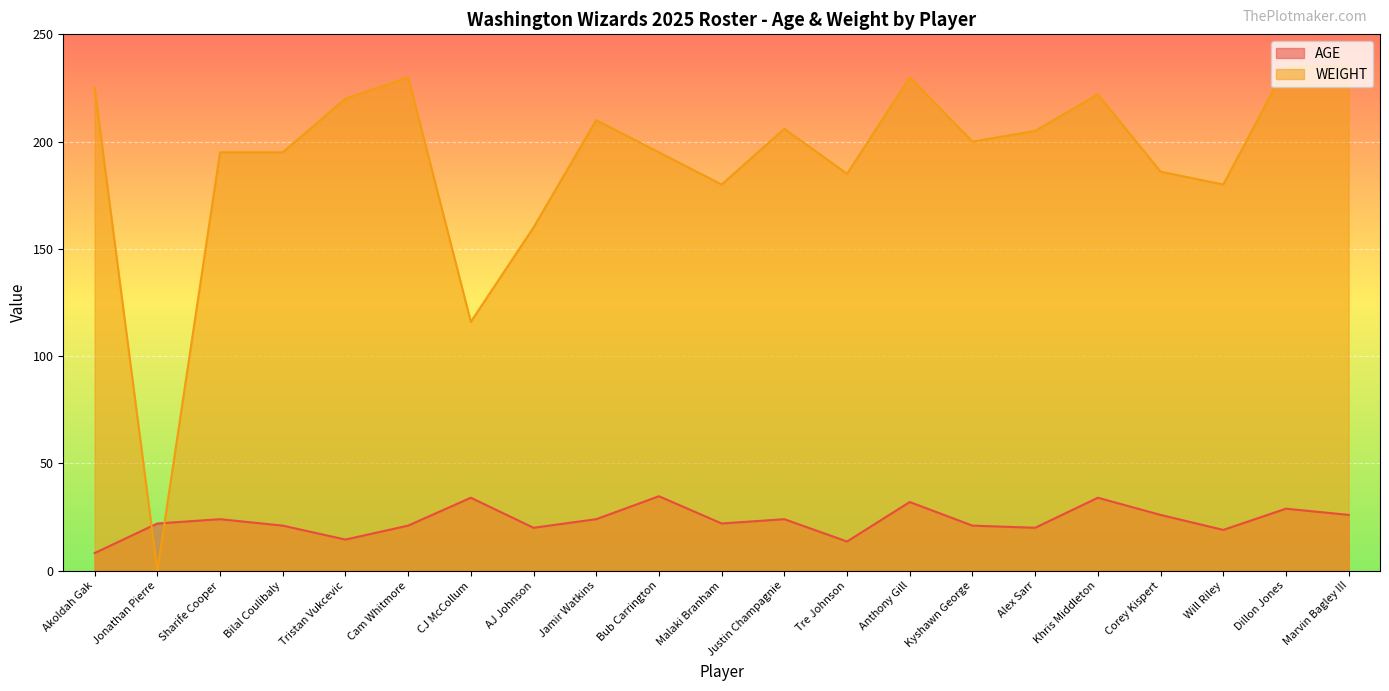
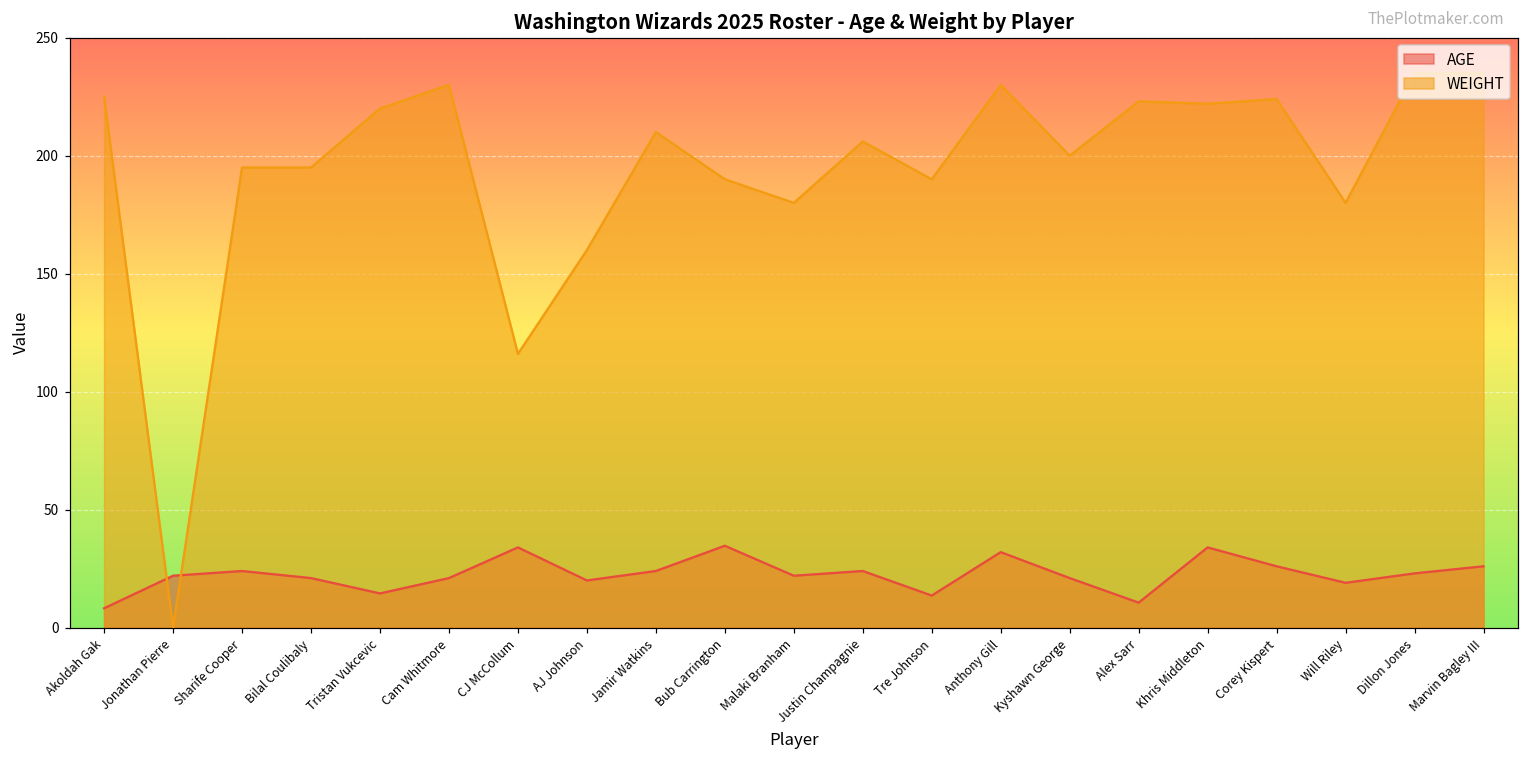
WEIGHT, Bub Carrington: 195 -> 190
WEIGHT, Tre Johnson: 185 -> 190
AGE, Alex Sarr: 20 -> 11
WEIGHT, Alex Sarr: 205 -> 223
WEIGHT, Corey Kispert: 186 -> 224
AGE, Dillon Jones: 29 -> 23
